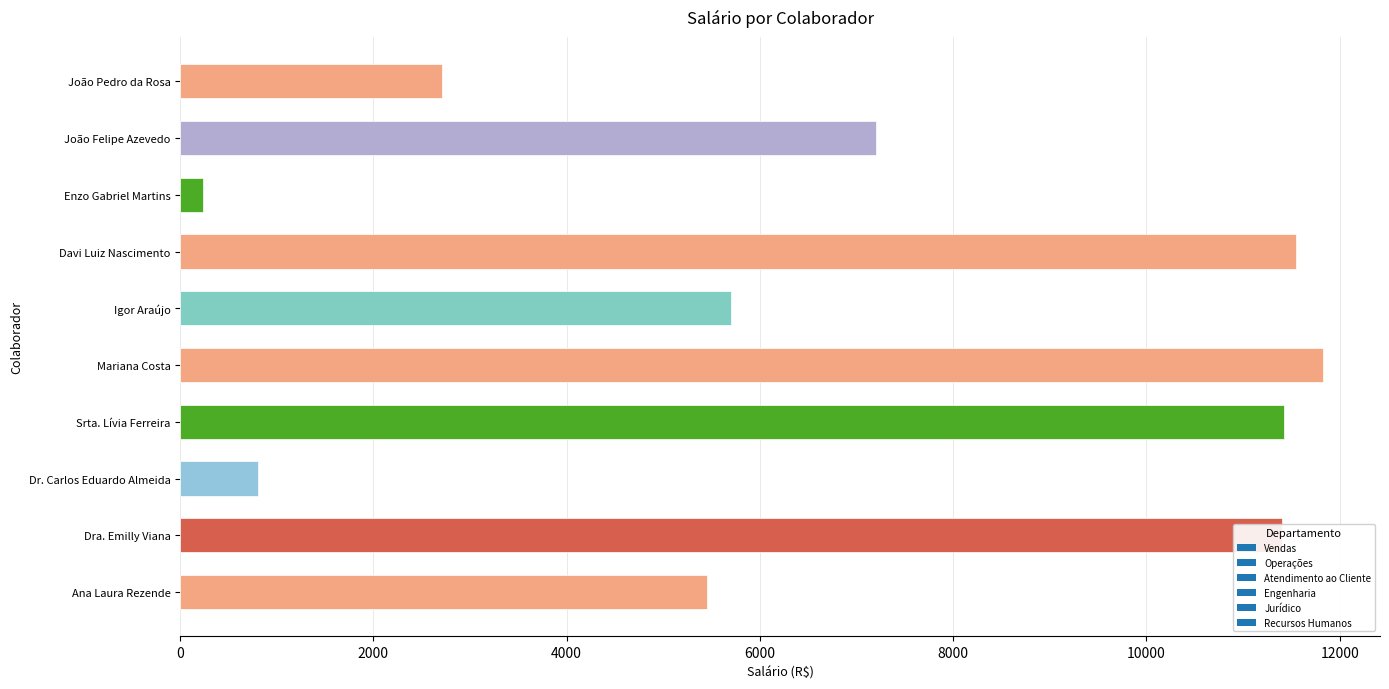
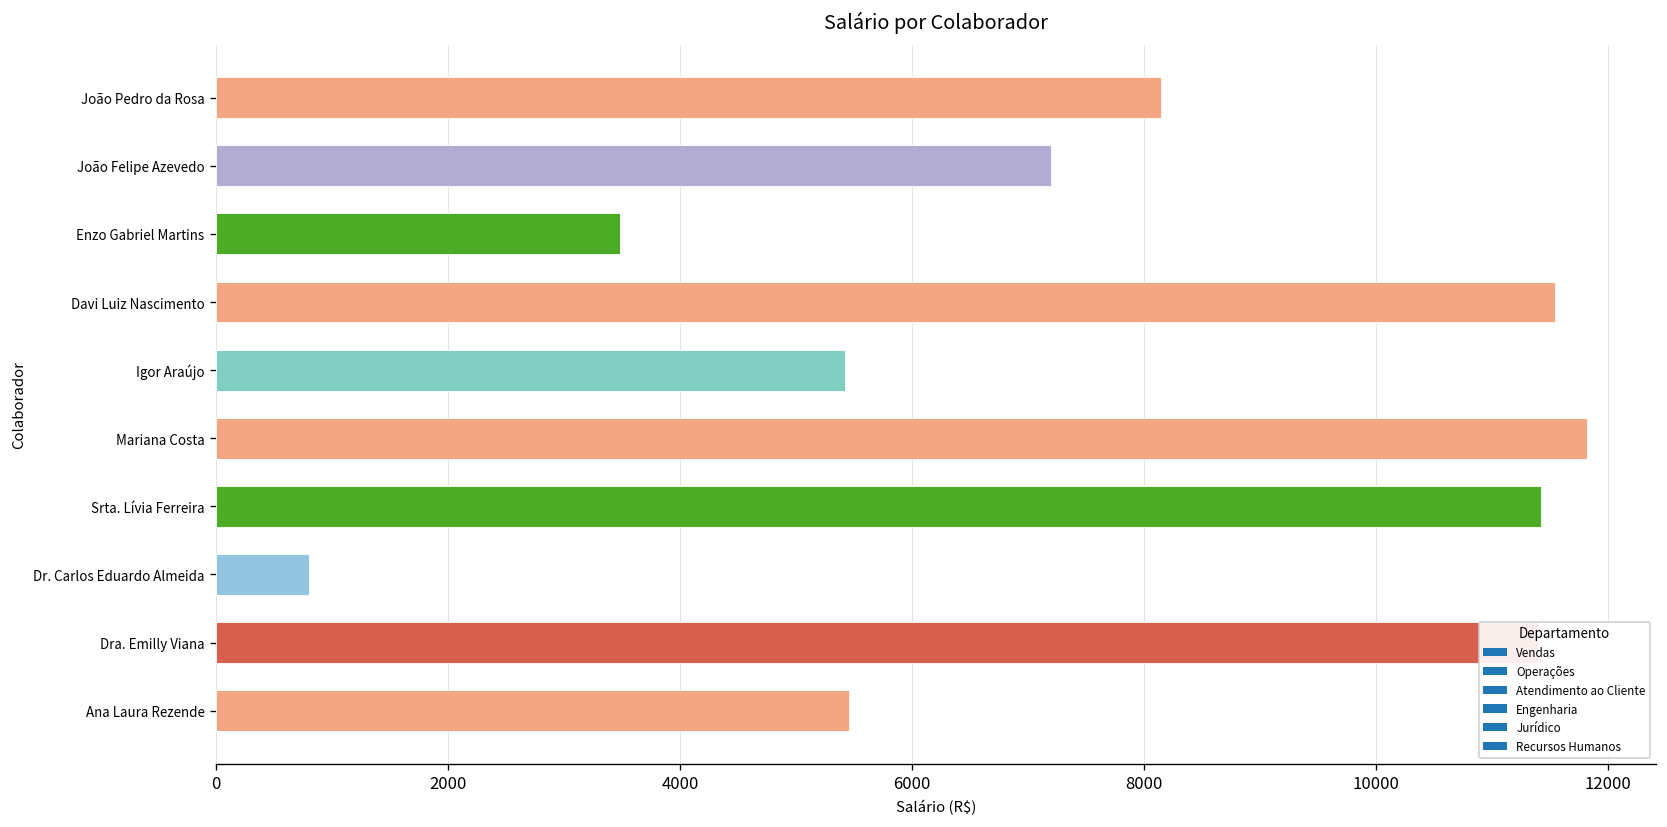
João Pedro da Rosa: 2700 -> 8200
Enzo Gabriel Martins: 200 -> 3500
Igor Araújo: 5700 -> 5400
